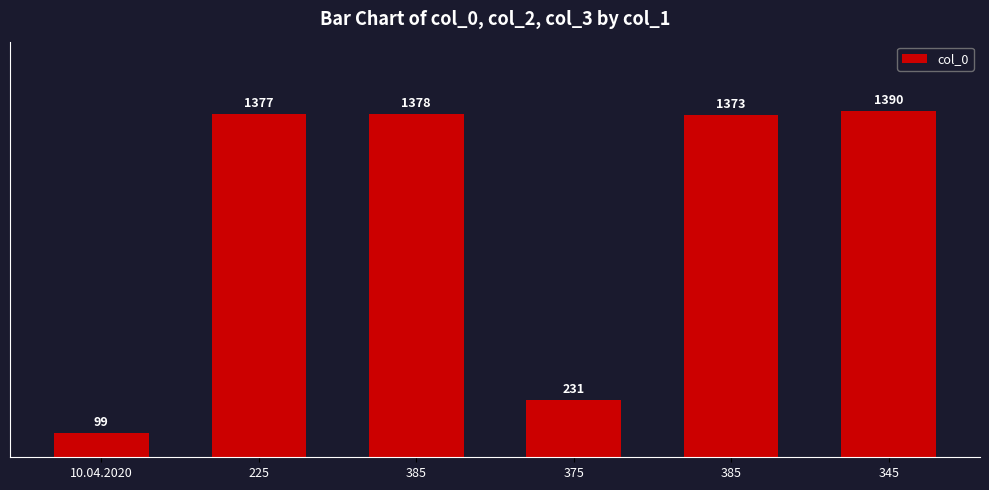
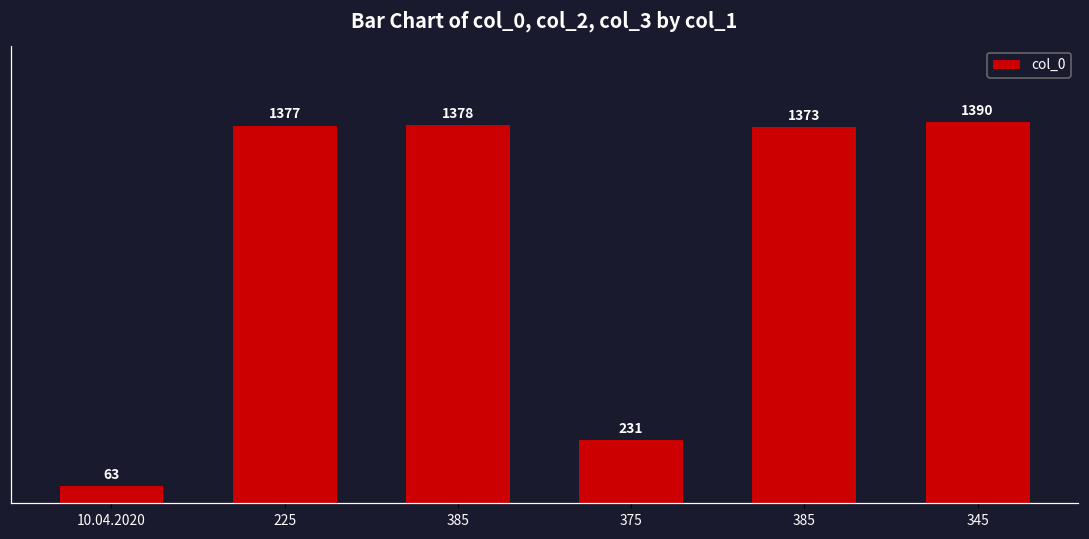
10.04.2020: 99 -> 63
